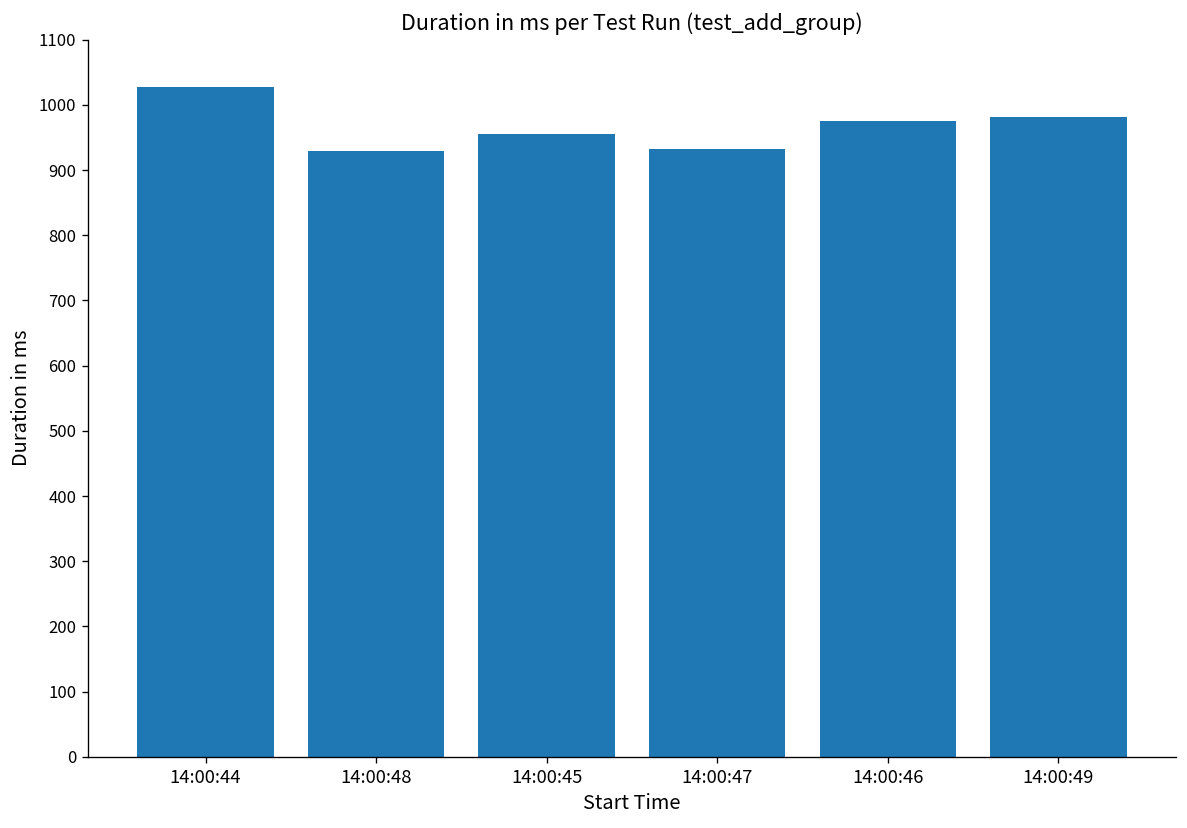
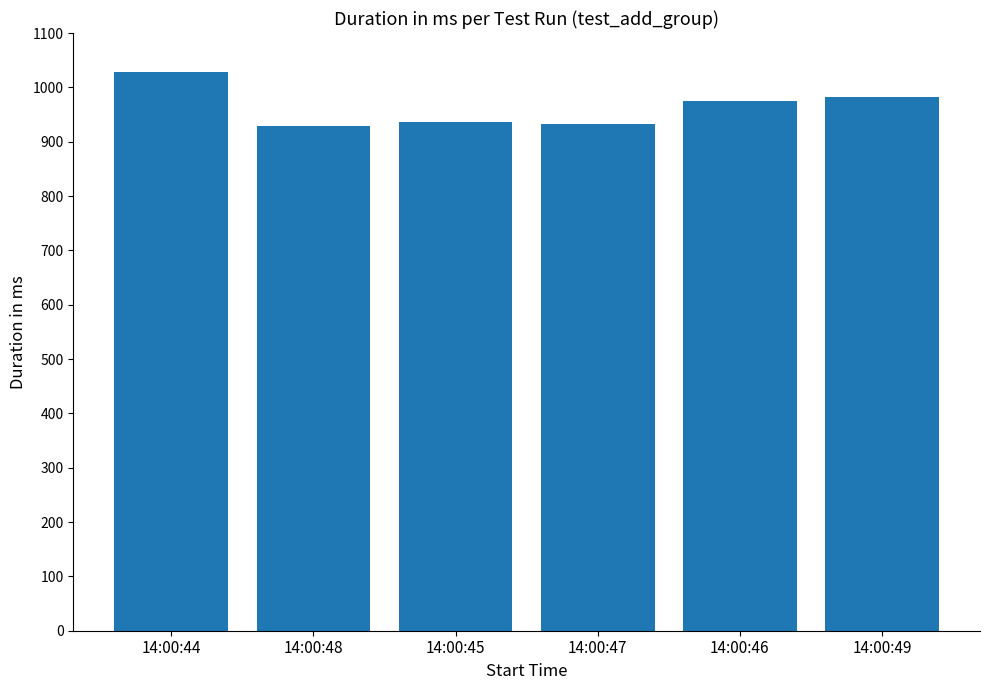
14:00:45: 960 -> 940
